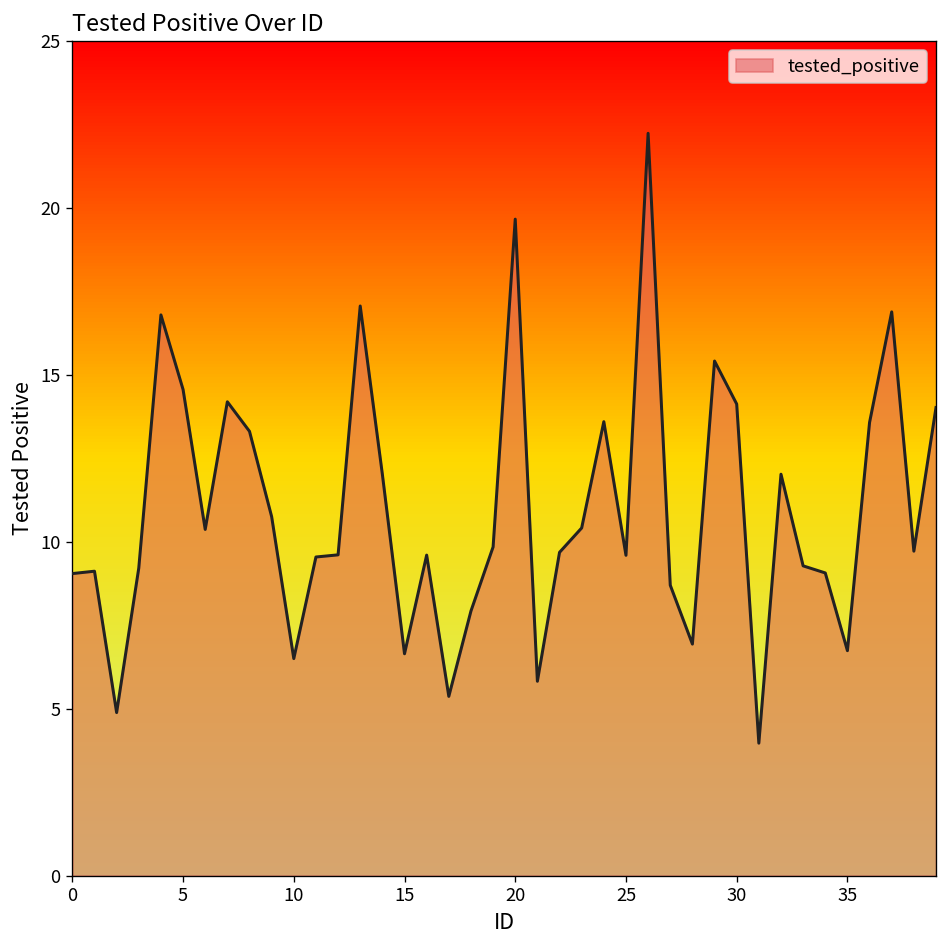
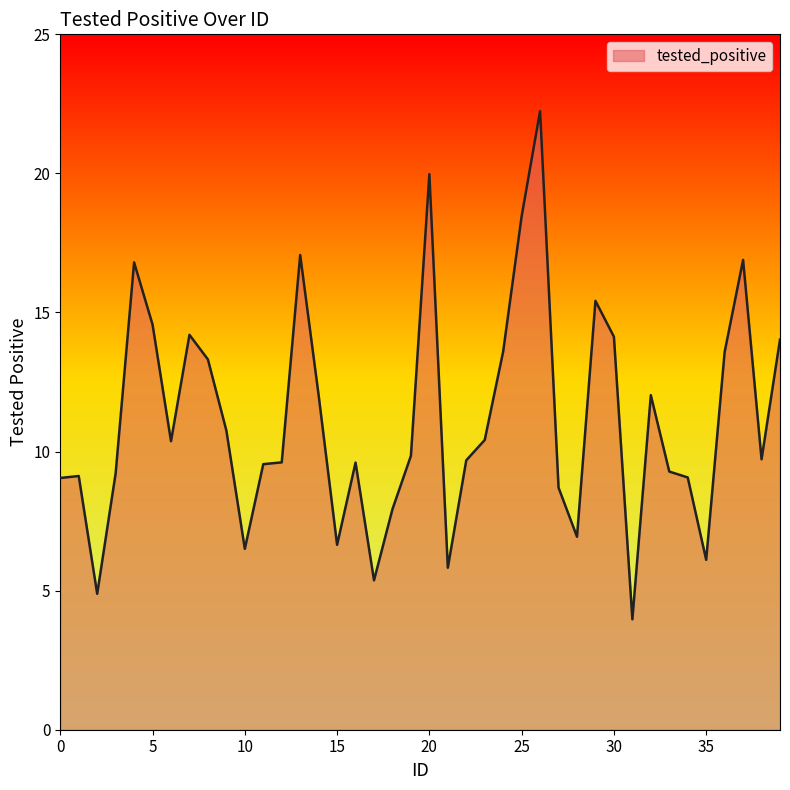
20: 19.7 -> 20.0
25: 9.6 -> 18.5
35: 6.7 -> 6.1
